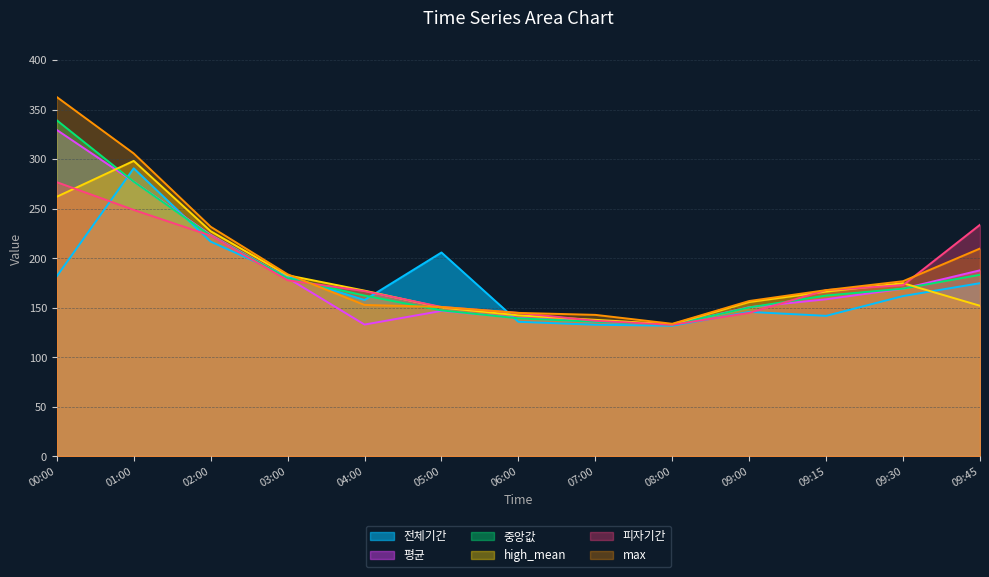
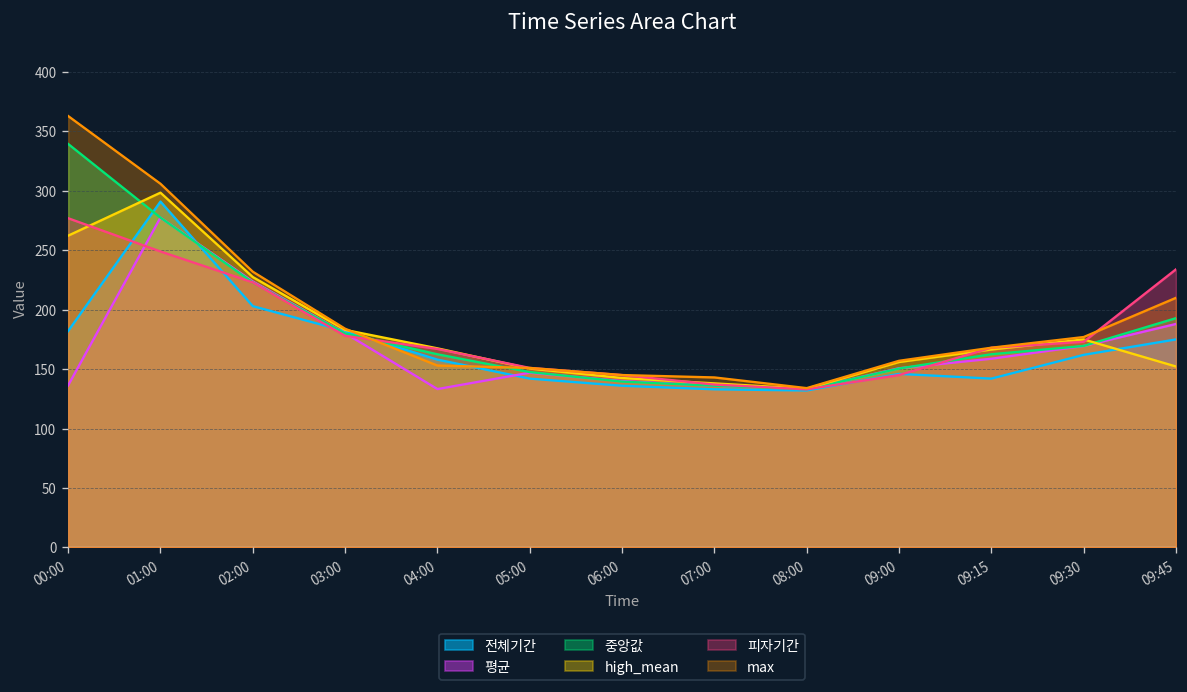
평균, 00:00: 330 -> 140
전체기간, 02:00: 220 -> 200
전체기간, 05:00: 210 -> 140
중앙값, 09:45: 180 -> 190
